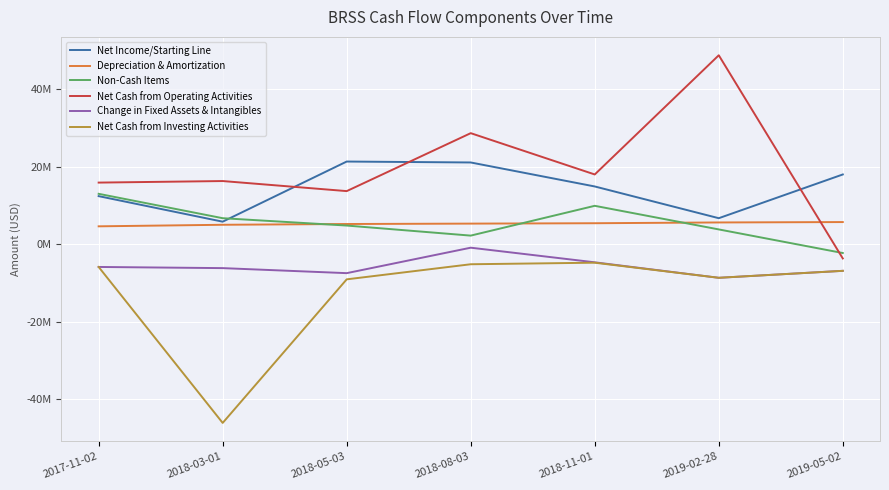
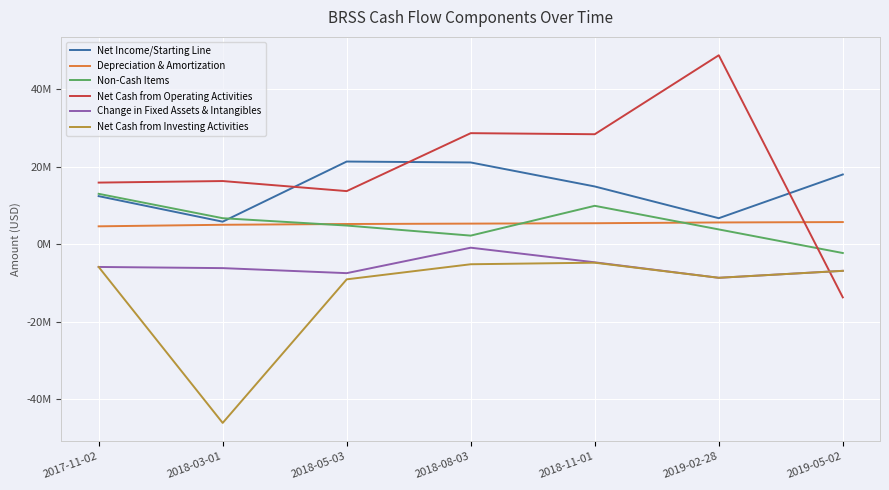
Net Cash from Operating Activities, 2018-11-01: 18000000 -> 28000000
Net Cash from Operating Activities, 2019-05-02: -4000000 -> -14000000
